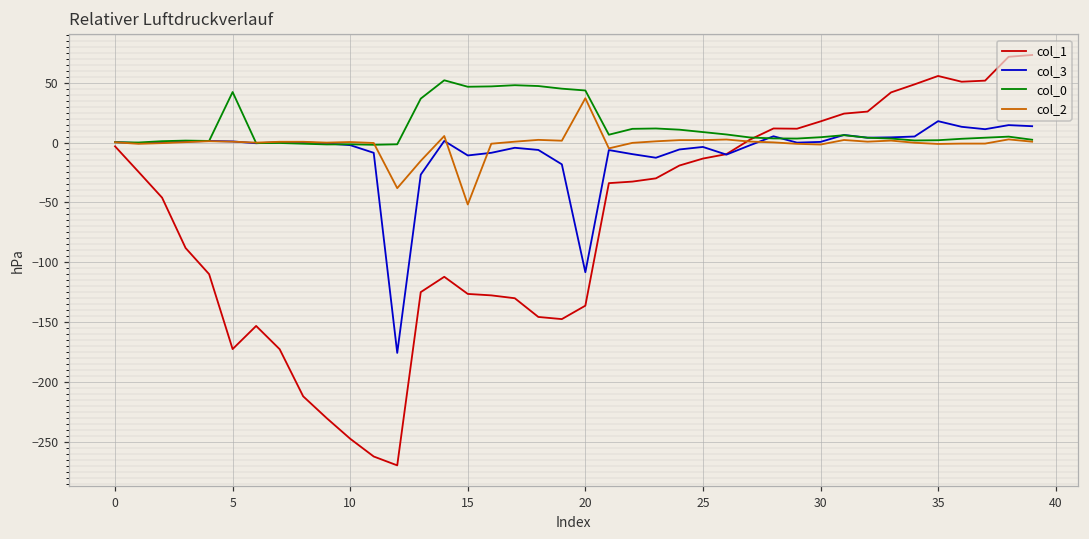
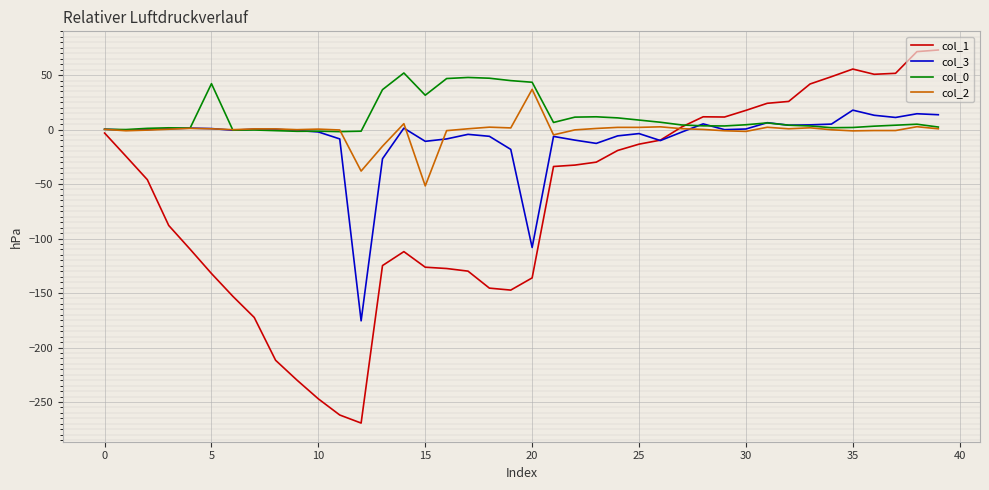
col_1, 5: -172 -> -132
col_0, 15: 47 -> 32
